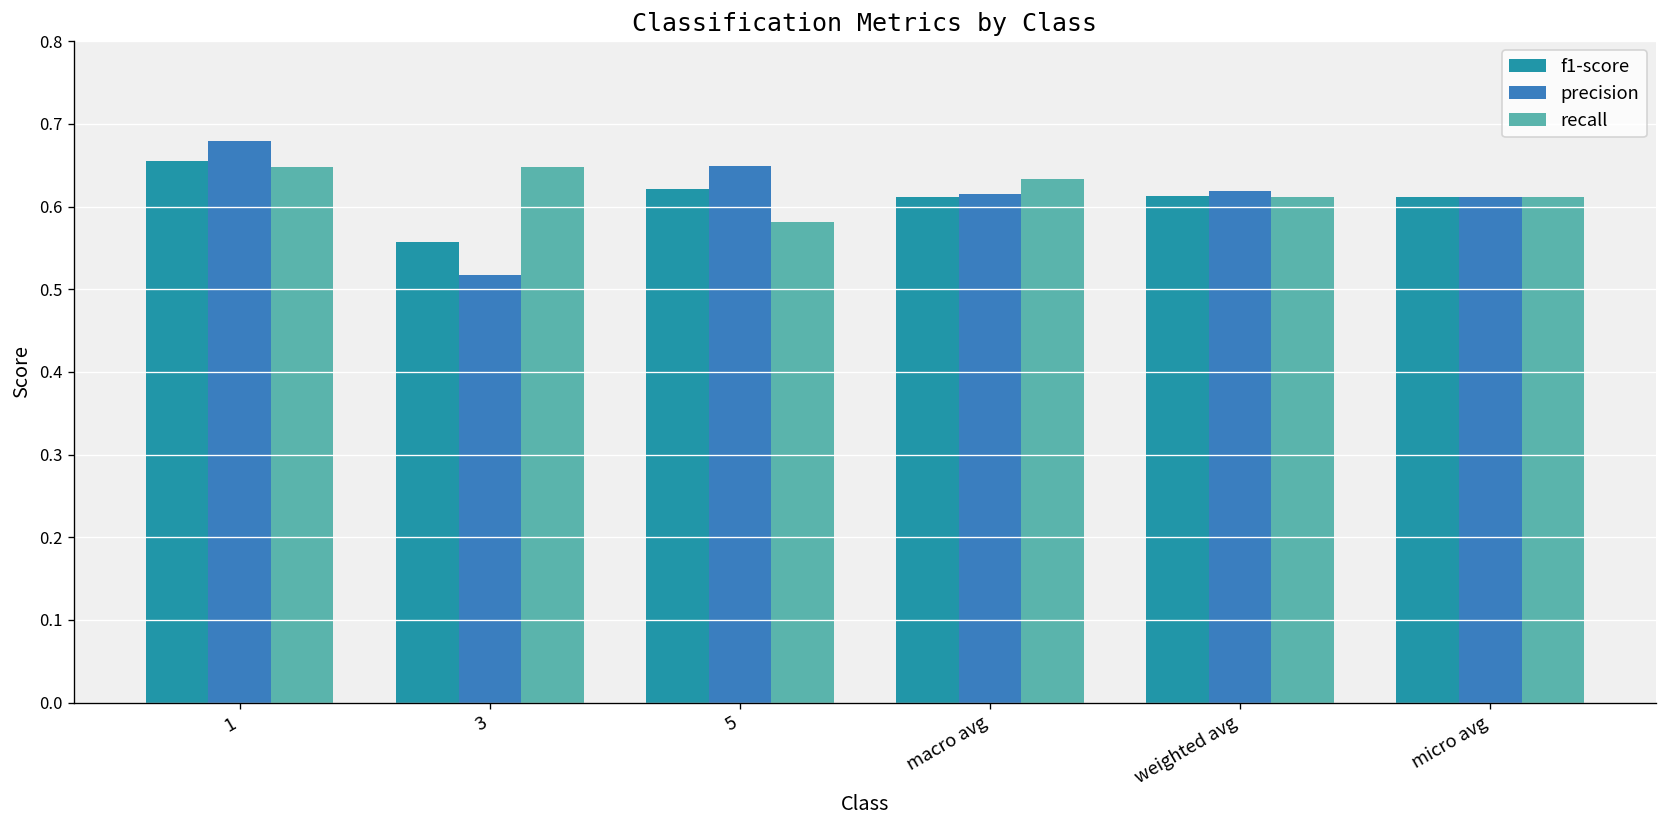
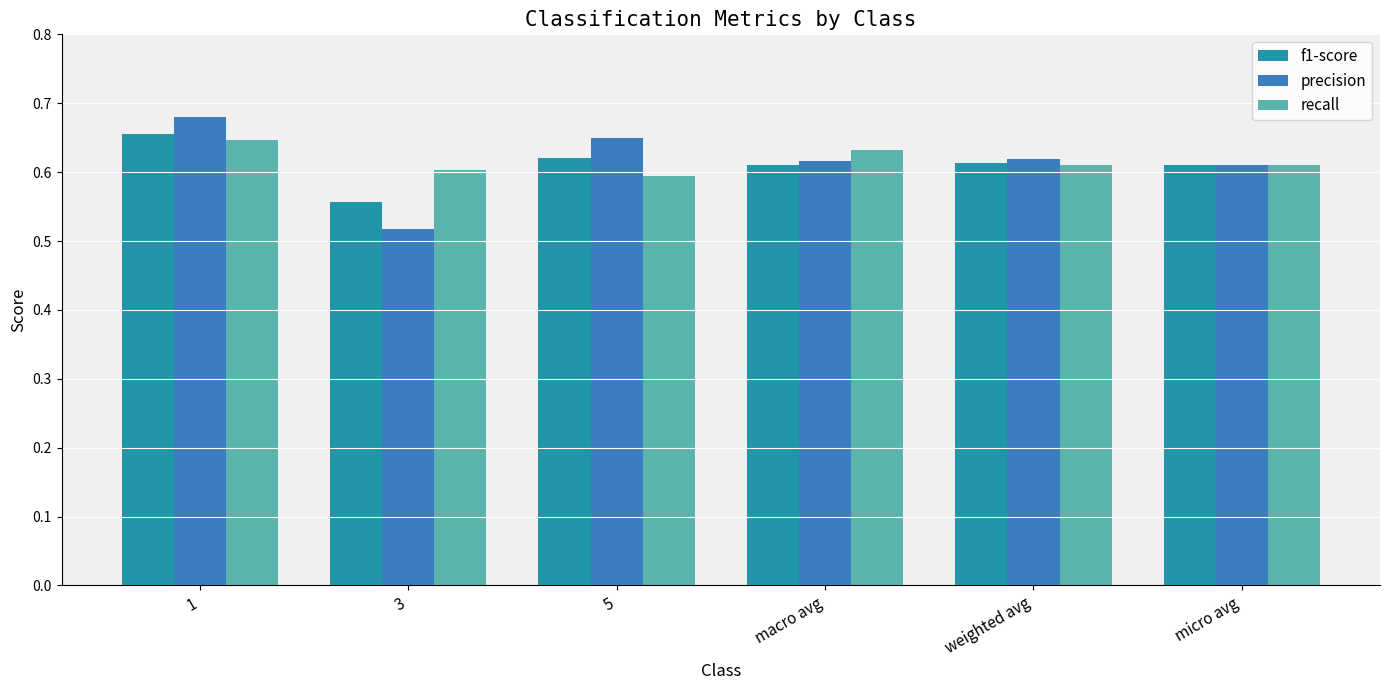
recall, 3: 0.65 -> 0.60
recall, 5: 0.58 -> 0.59
